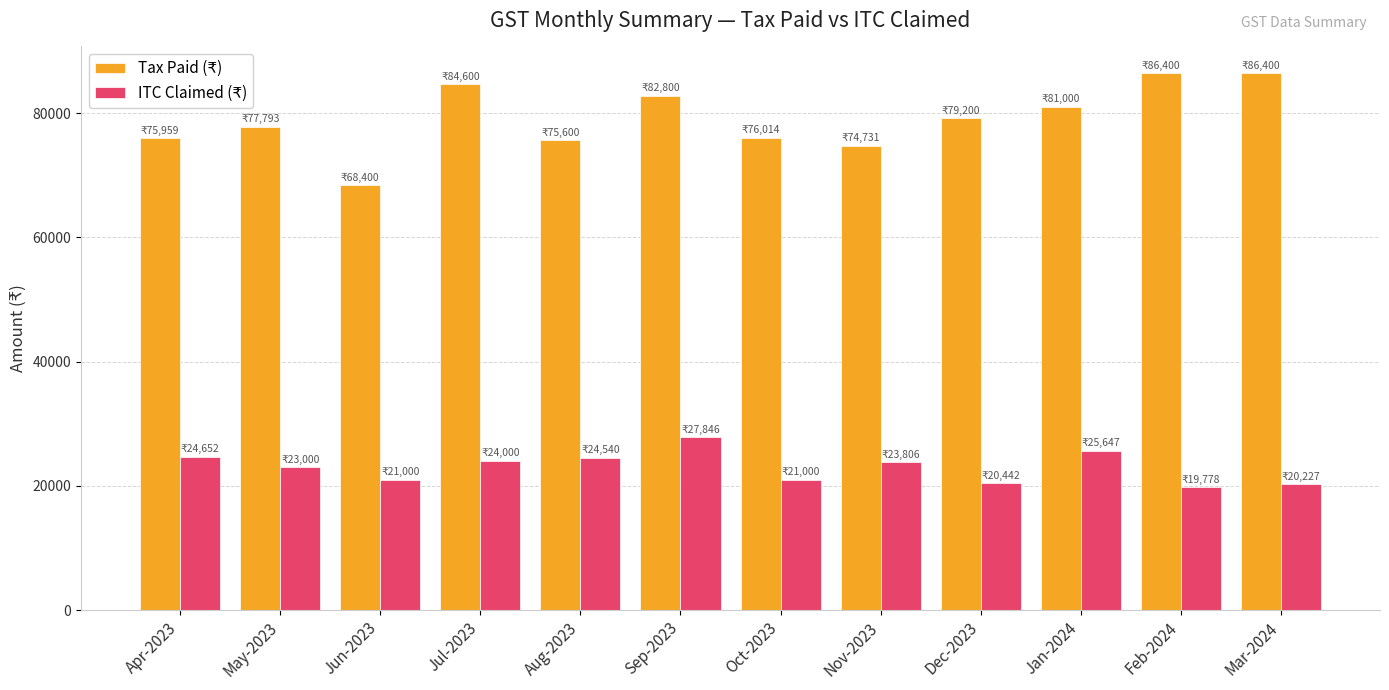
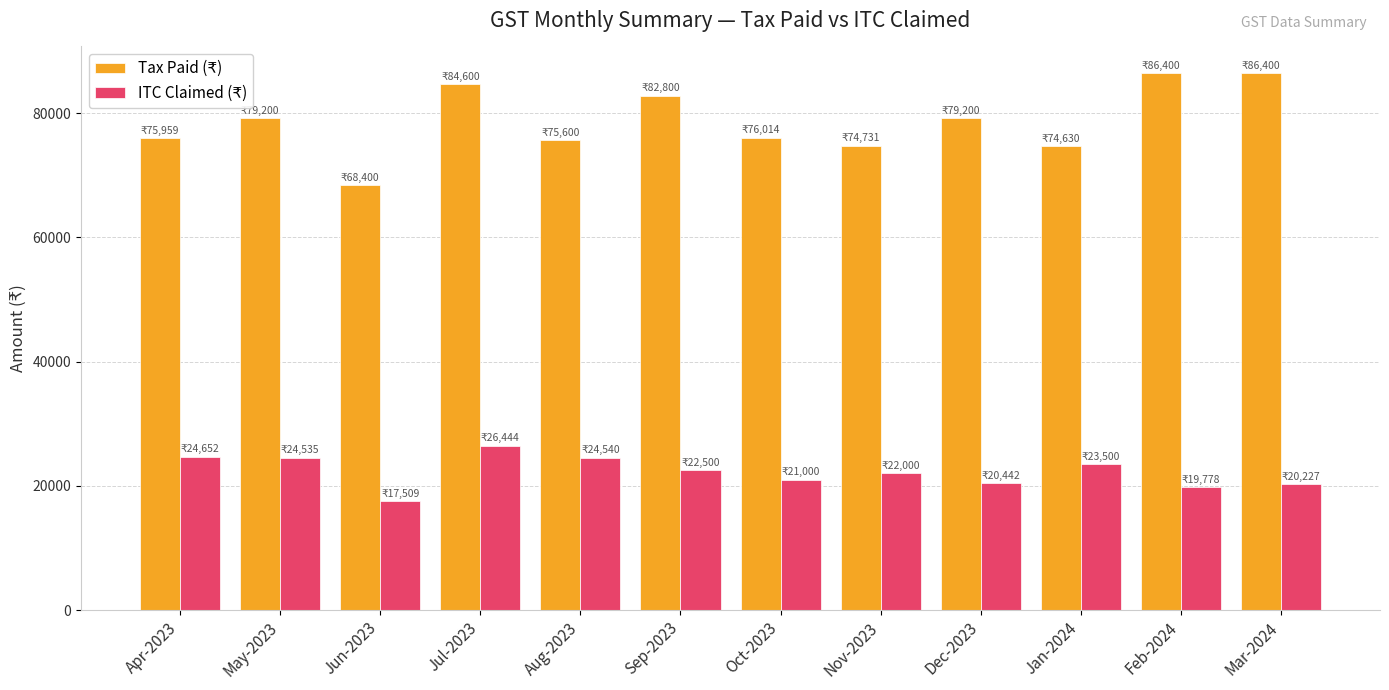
Tax Paid (₹), May-2023: 77,793 -> 79,200
ITC Claimed (₹), May-2023: 23,000 -> 24,535
ITC Claimed (₹), Jun-2023: 21,000 -> 17,509
ITC Claimed (₹), Jul-2023: 24,000 -> 26,444
ITC Claimed (₹), Sep-2023: 27,846 -> 22,500
ITC Claimed (₹), Nov-2023: 23,806 -> 22,000
Tax Paid (₹), Jan-2024: 81,000 -> 74,630
ITC Claimed (₹), Jan-2024: 25,647 -> 23,500
